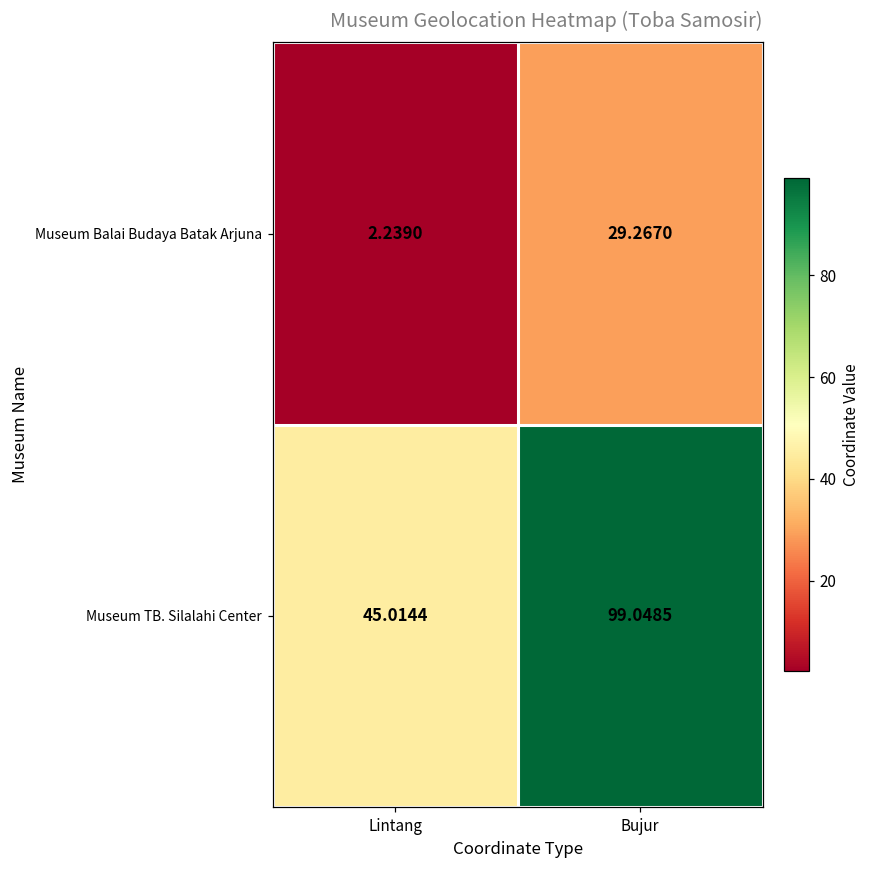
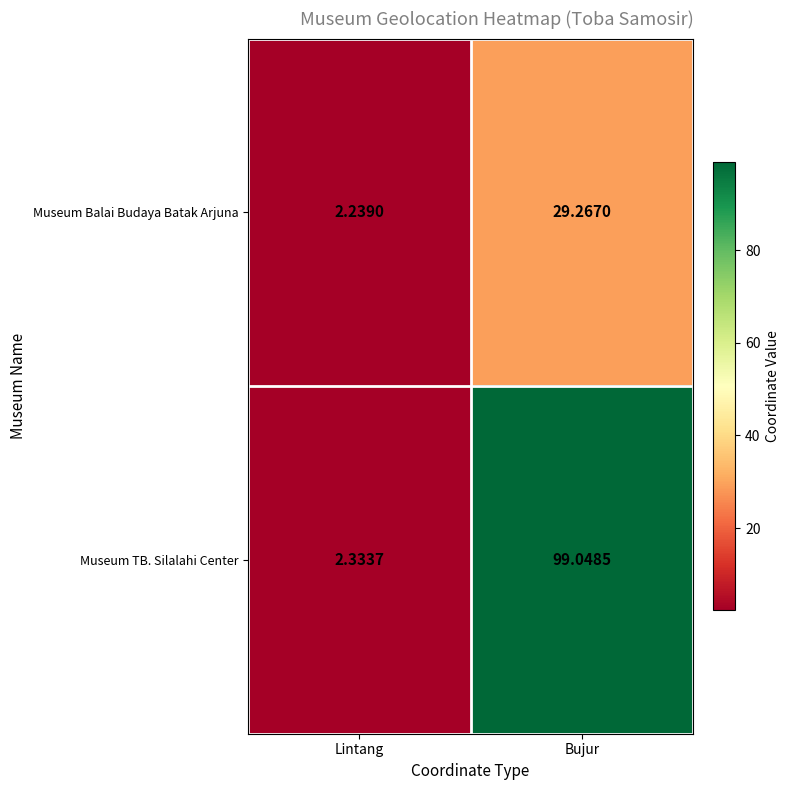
Museum TB. Silalahi Center, Lintang: 45.0144 -> 2.3337
